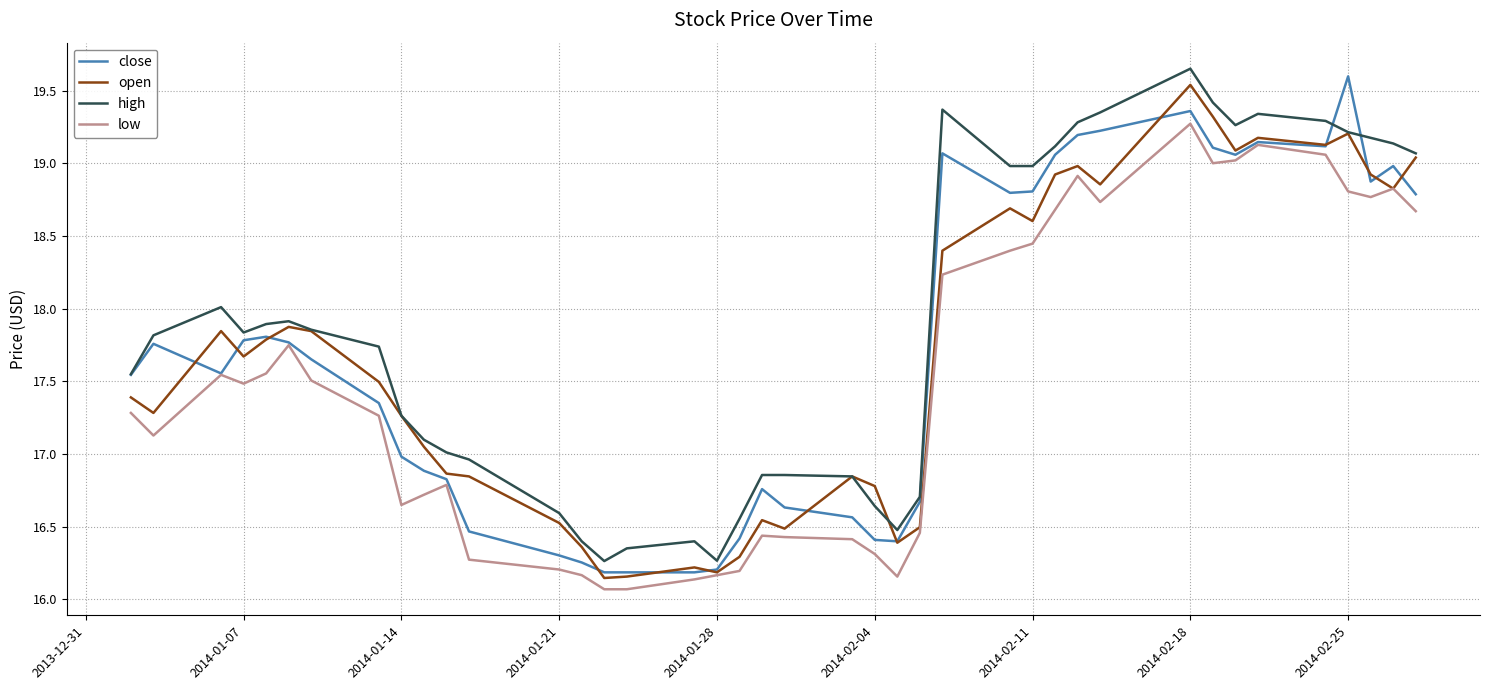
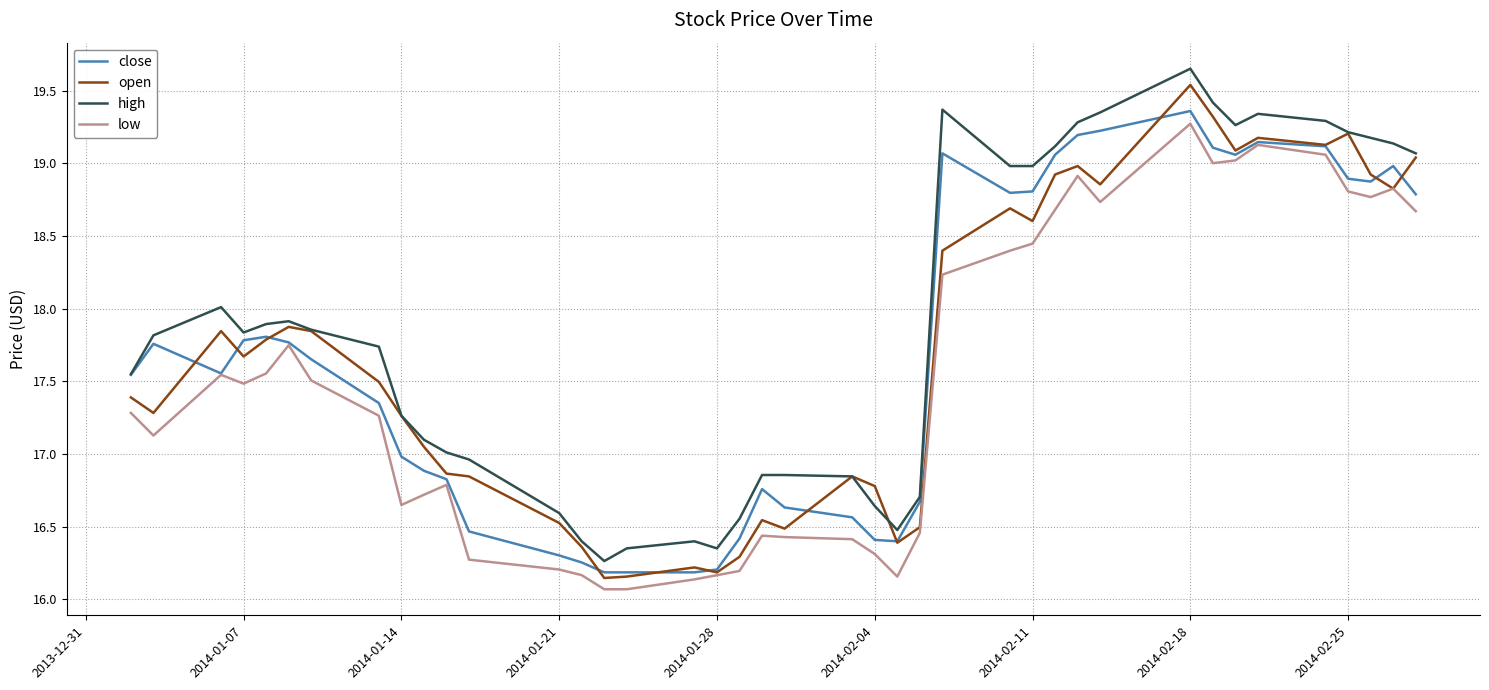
high, 2014-01-28: 16.27 -> 16.35
close, 2014-02-25: 19.60 -> 18.89
